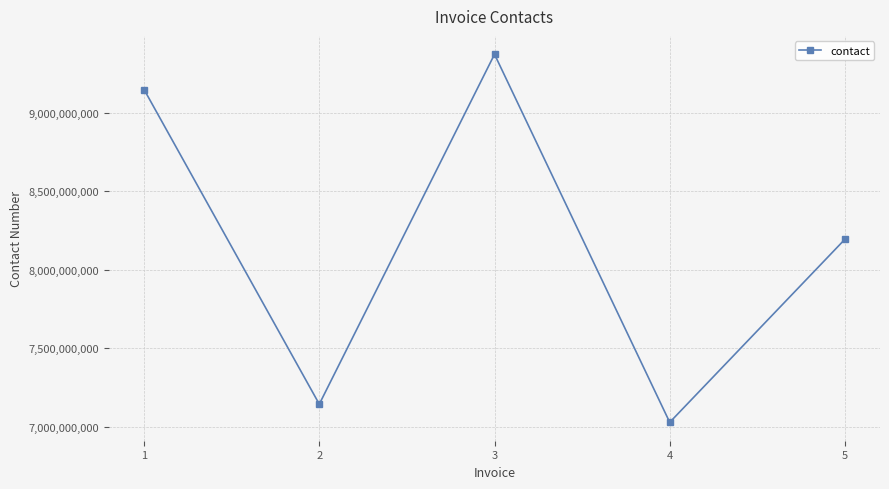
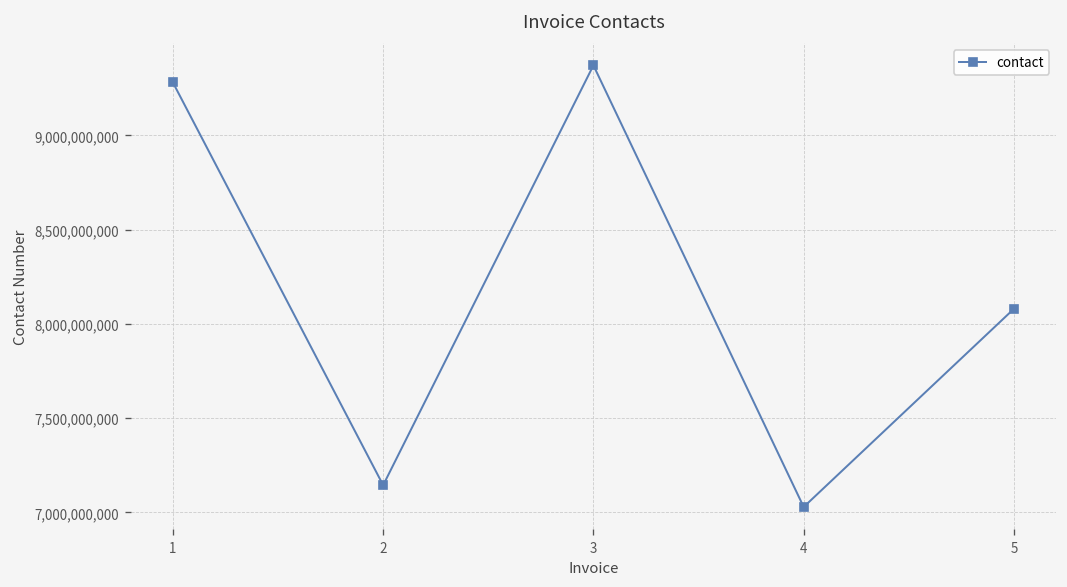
1: 9,150,000,000 -> 9,280,000,000
5: 8,190,000,000 -> 8,080,000,000
